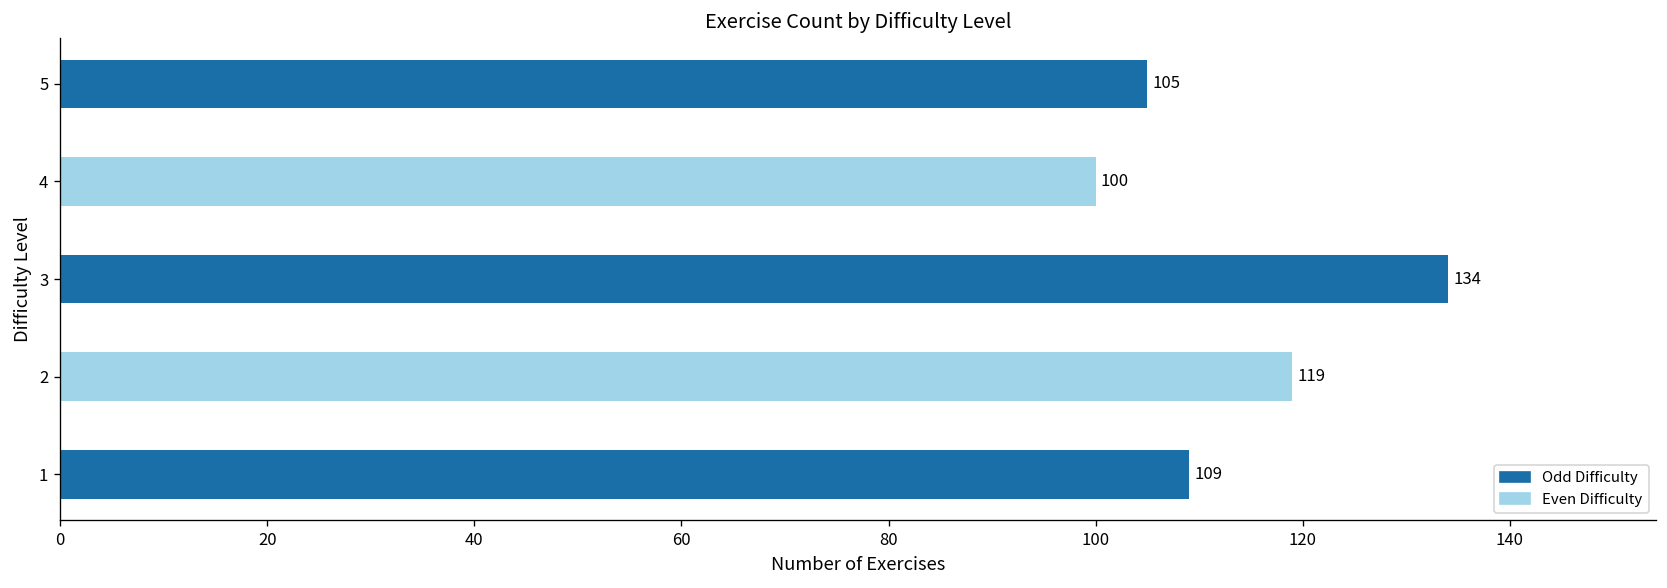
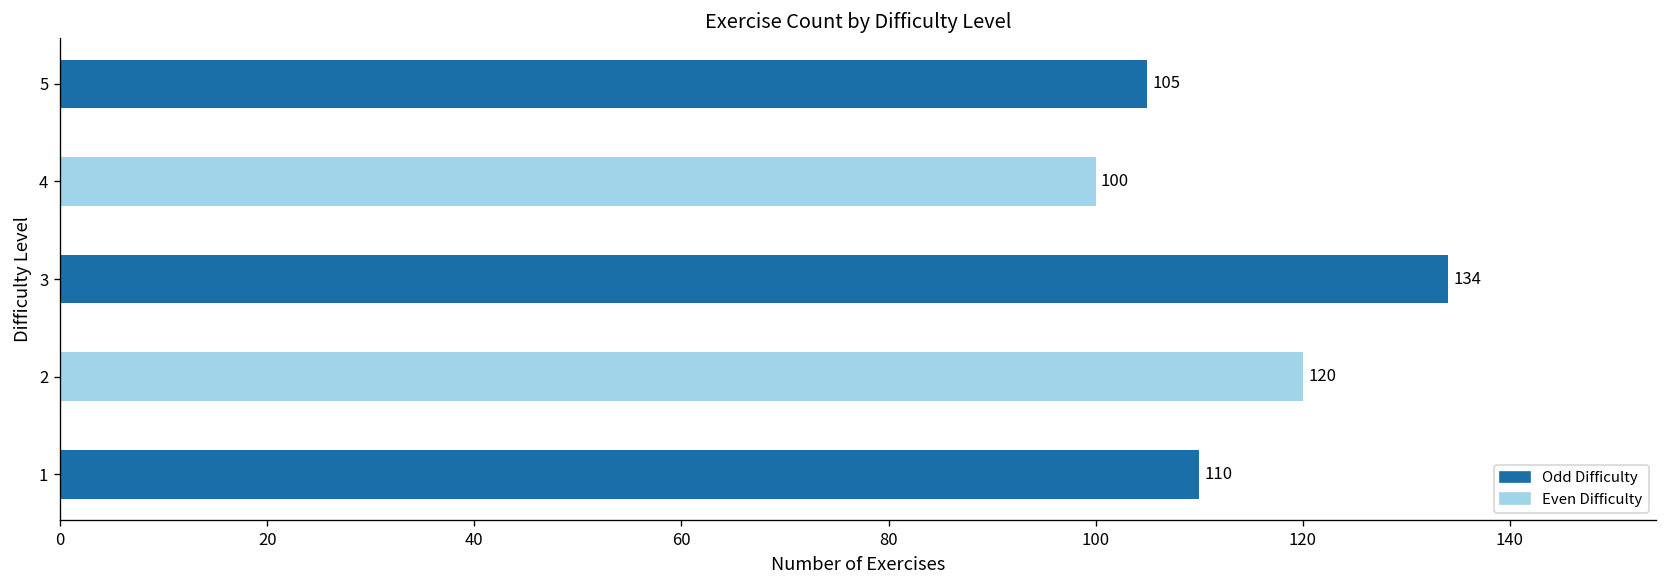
2: 119 -> 120
1: 109 -> 110
